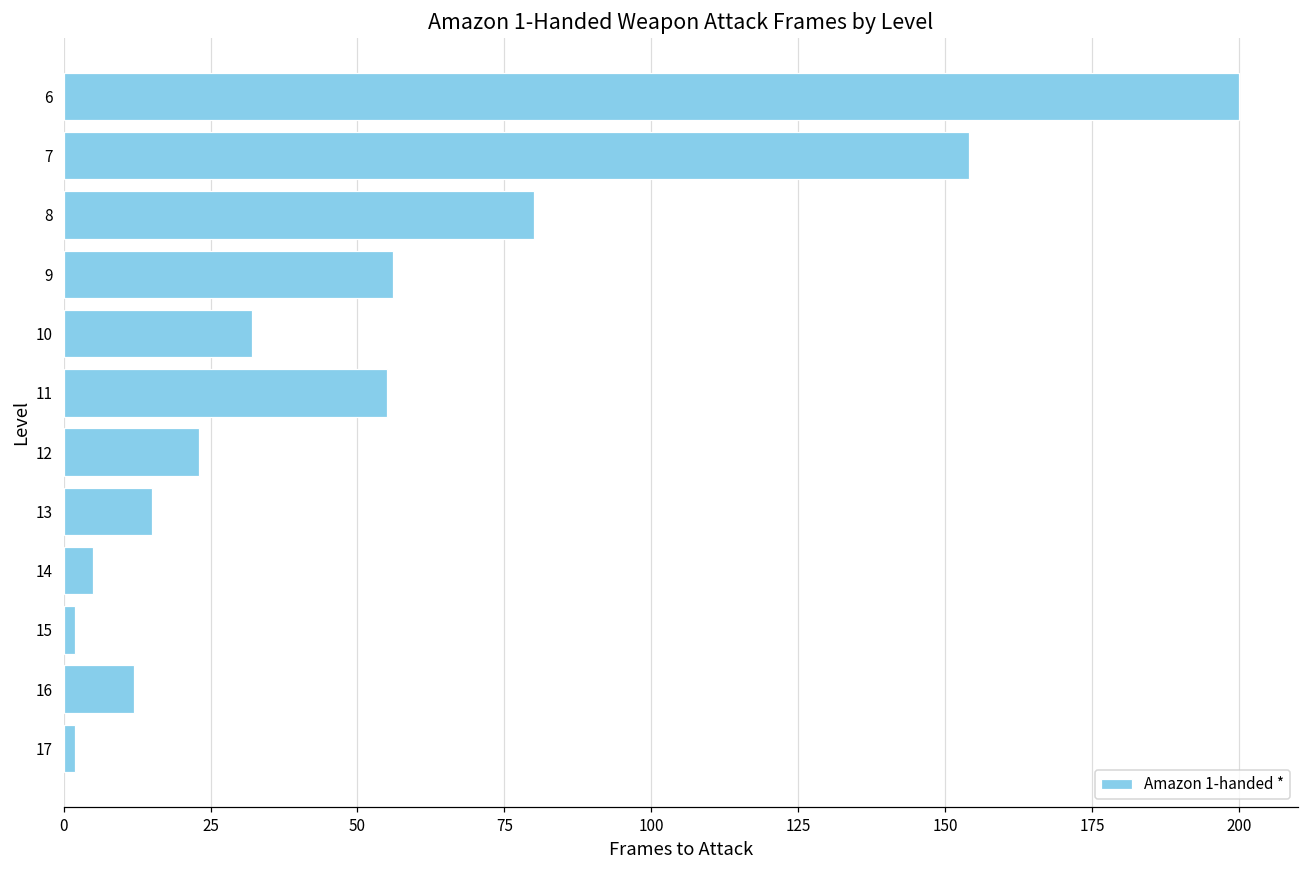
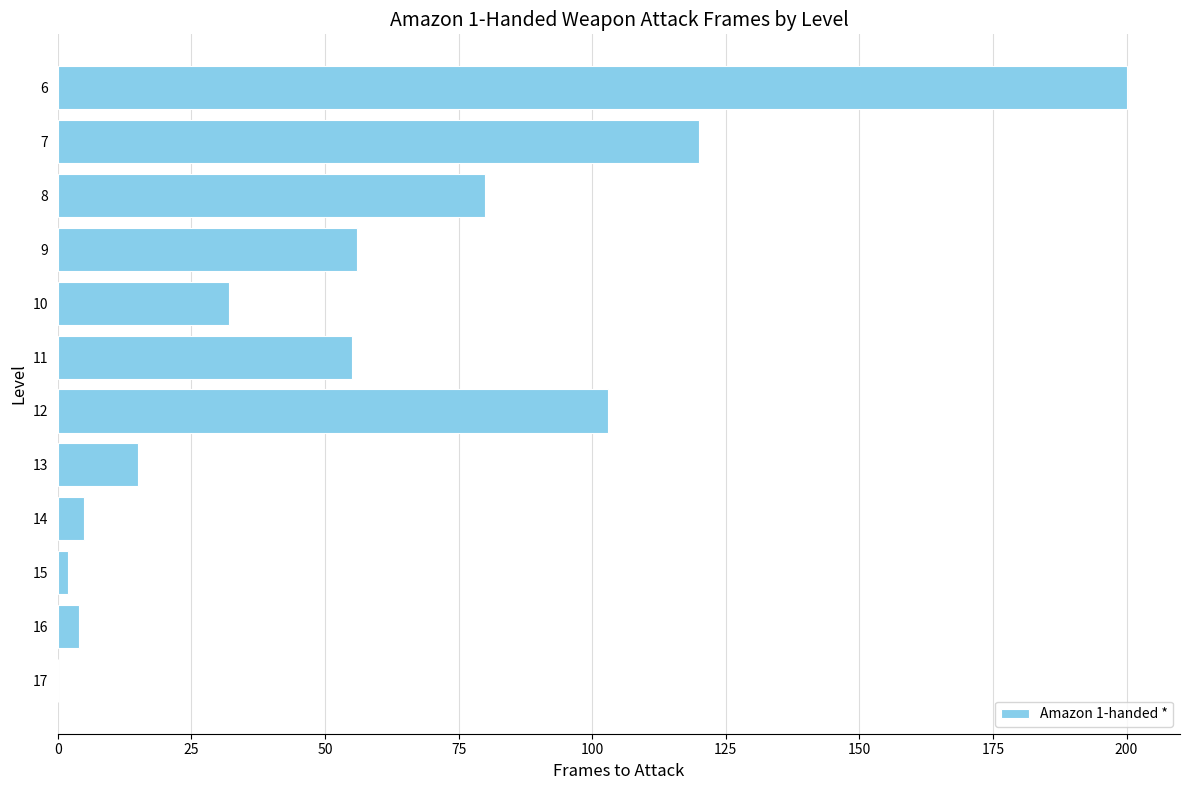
7: 154 -> 120
12: 23 -> 103
16: 12 -> 4
17: 2 -> 0
